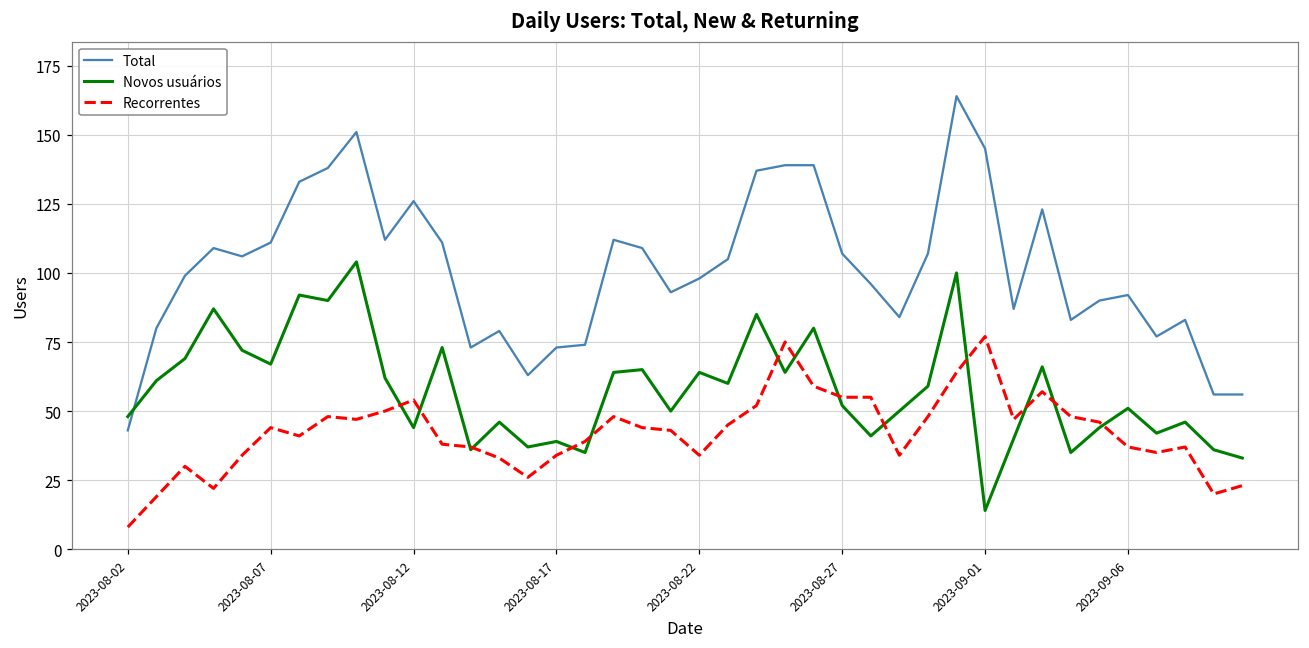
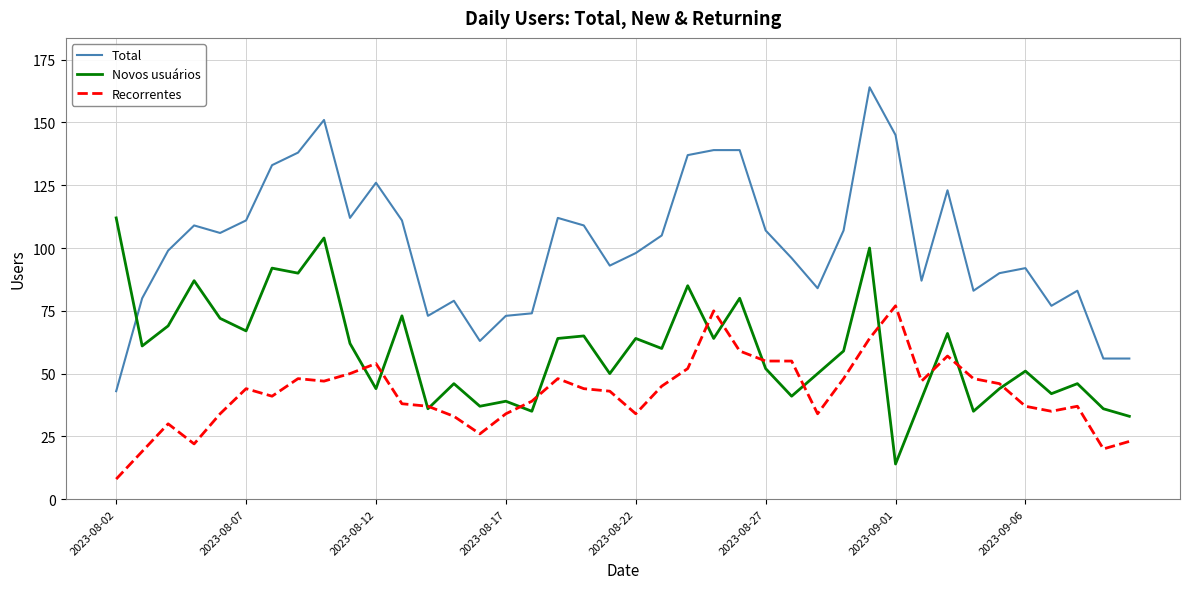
Novos usuários, 2023-08-02: 48 -> 112
